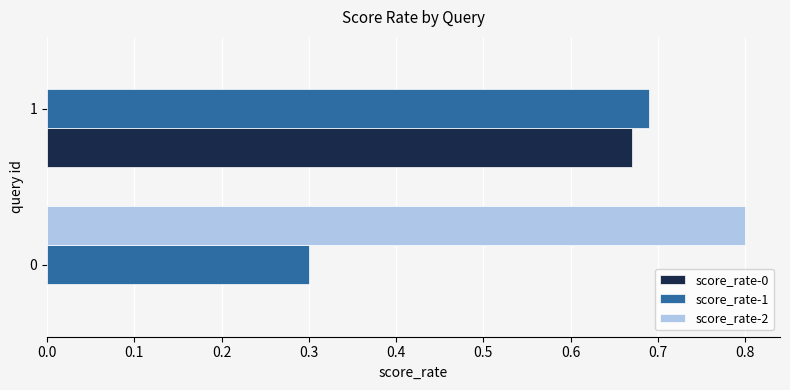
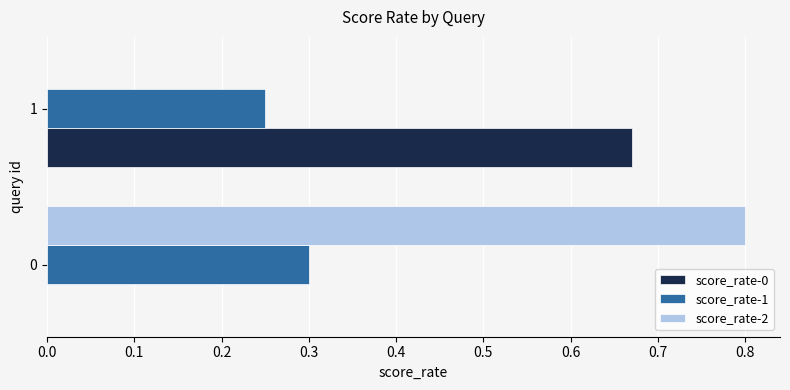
score_rate-1, 1: 0.69 -> 0.25
